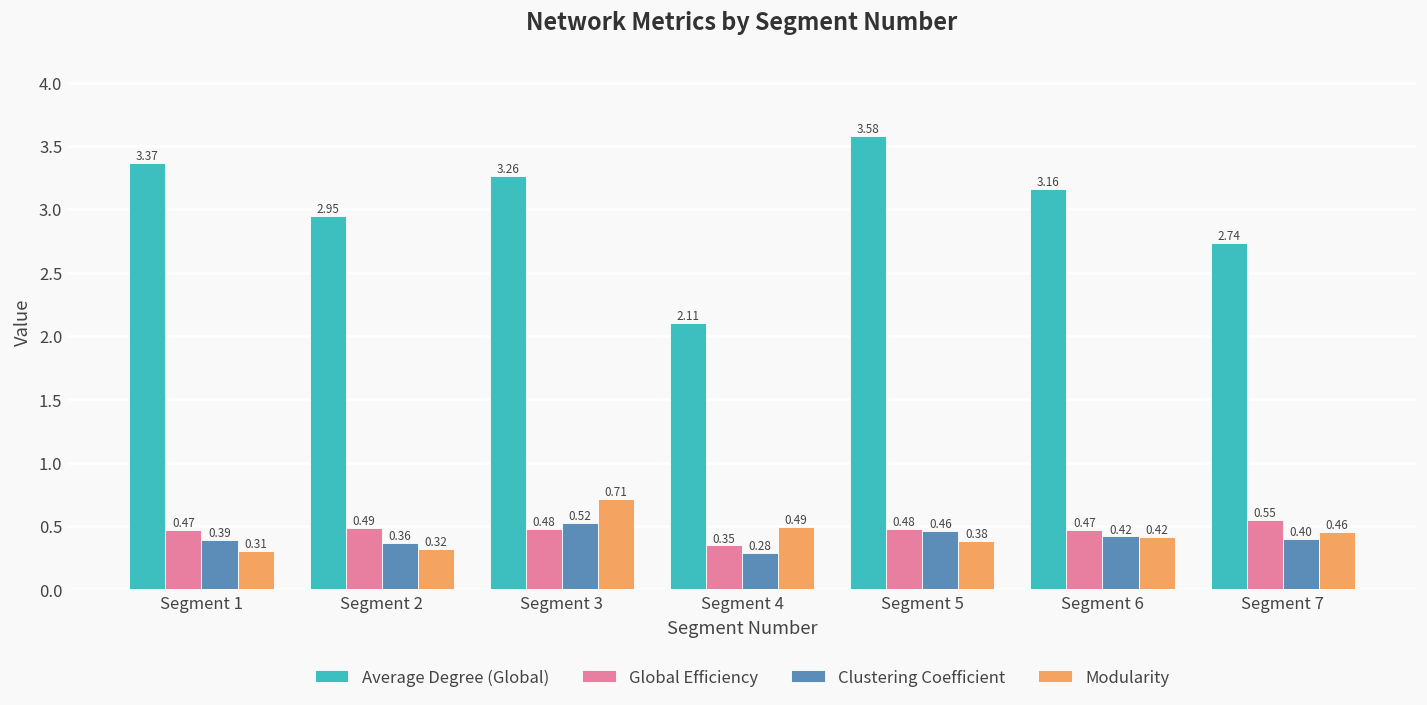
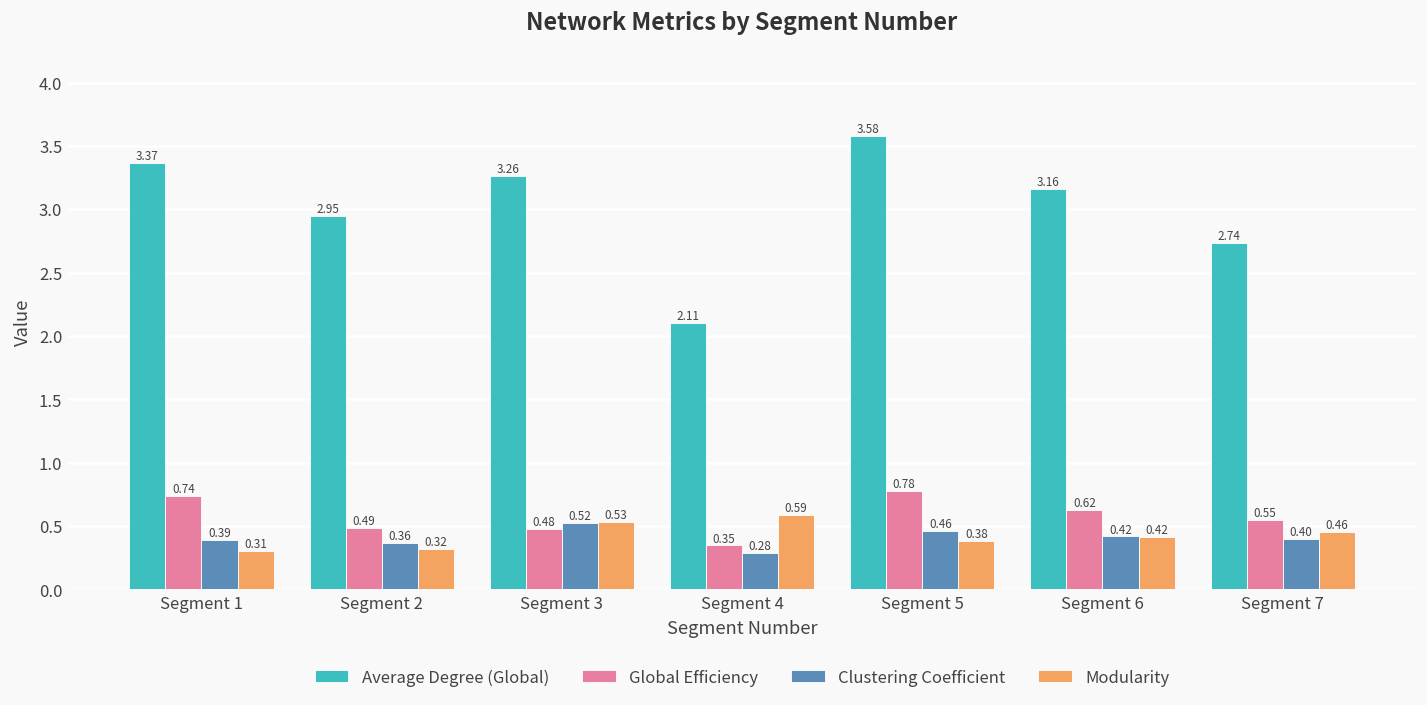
Global Efficiency, Segment 1: 0.47 -> 0.74
Modularity, Segment 3: 0.71 -> 0.53
Modularity, Segment 4: 0.49 -> 0.59
Global Efficiency, Segment 5: 0.48 -> 0.78
Global Efficiency, Segment 6: 0.47 -> 0.62
